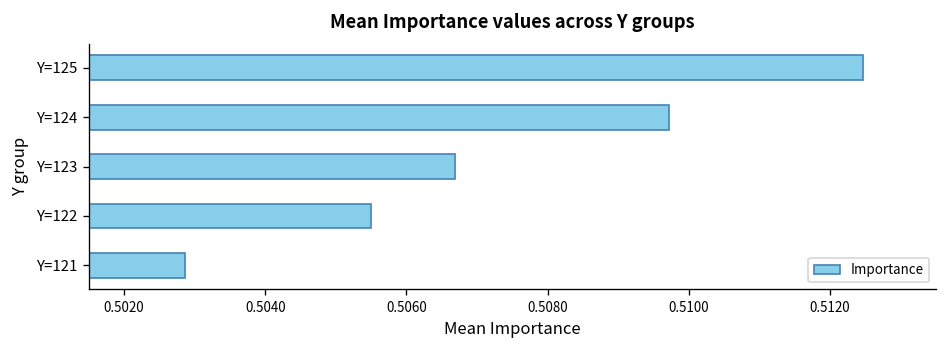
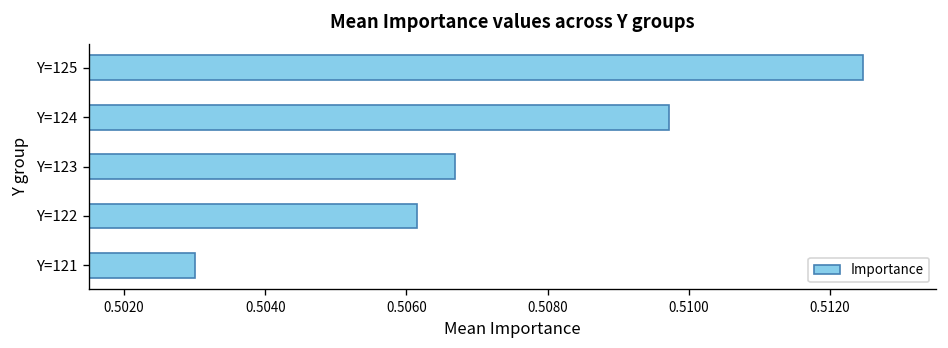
Y=122: 0.5055 -> 0.5061
Y=121: 0.5029 -> 0.5030
